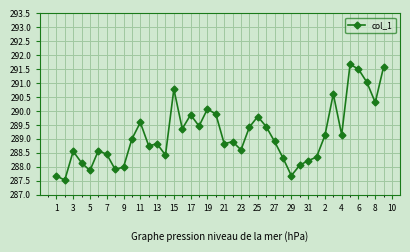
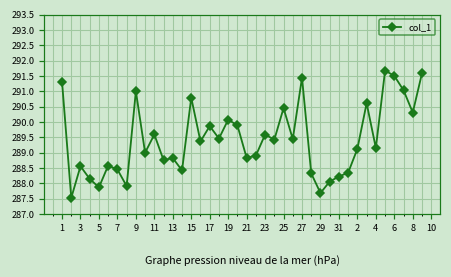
1: 287.7 -> 291.3
9: 288.0 -> 291.0
23: 288.6 -> 289.6
25: 289.8 -> 290.5
27: 288.9 -> 291.4
